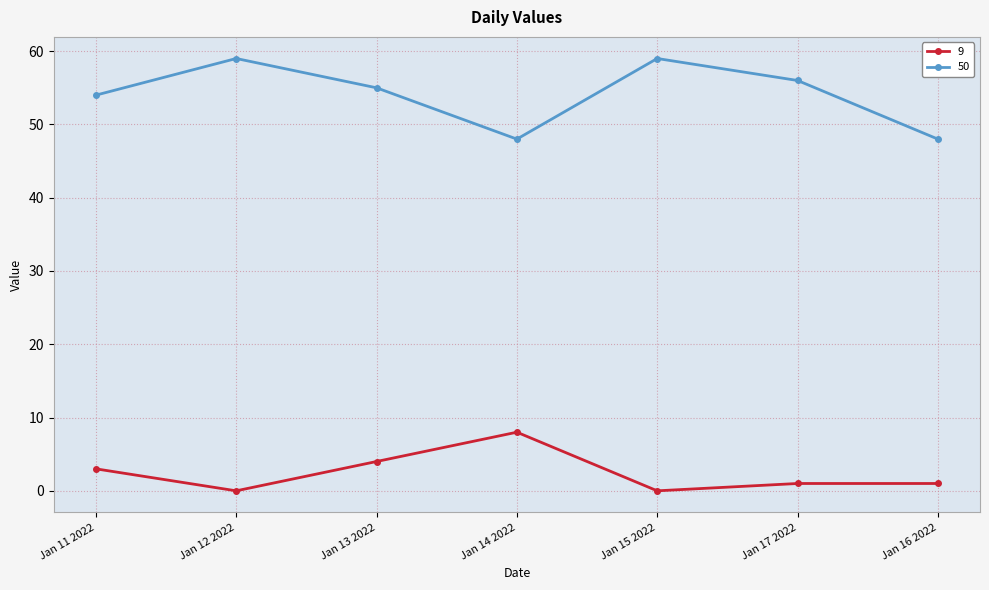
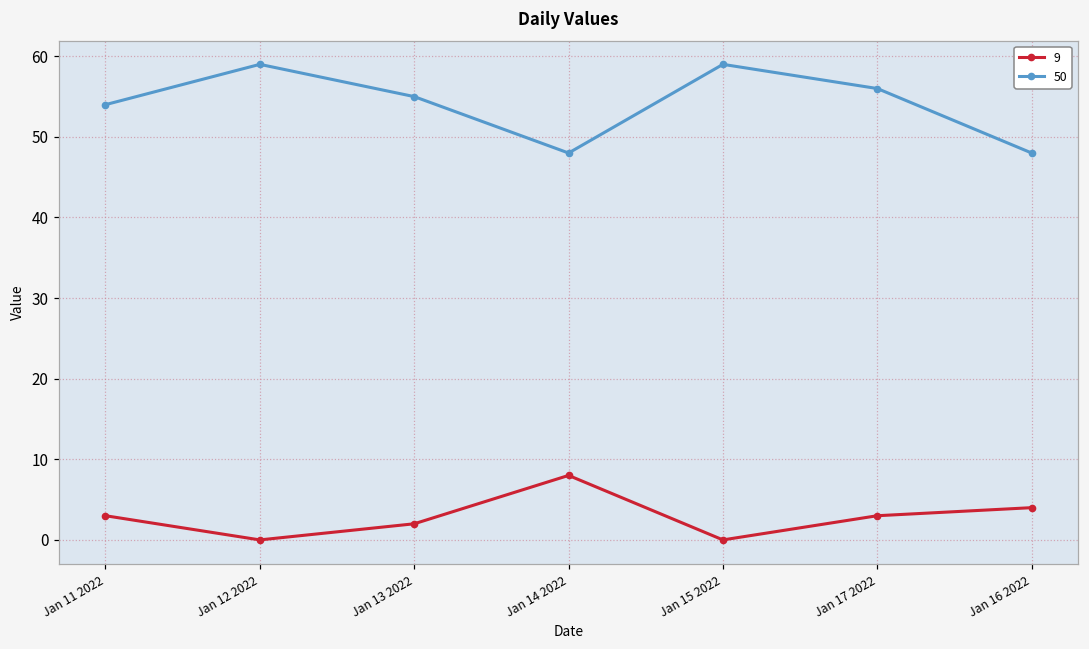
9, Jan 13 2022: 4 -> 2
9, Jan 17 2022: 1 -> 3
9, Jan 16 2022: 1 -> 4
